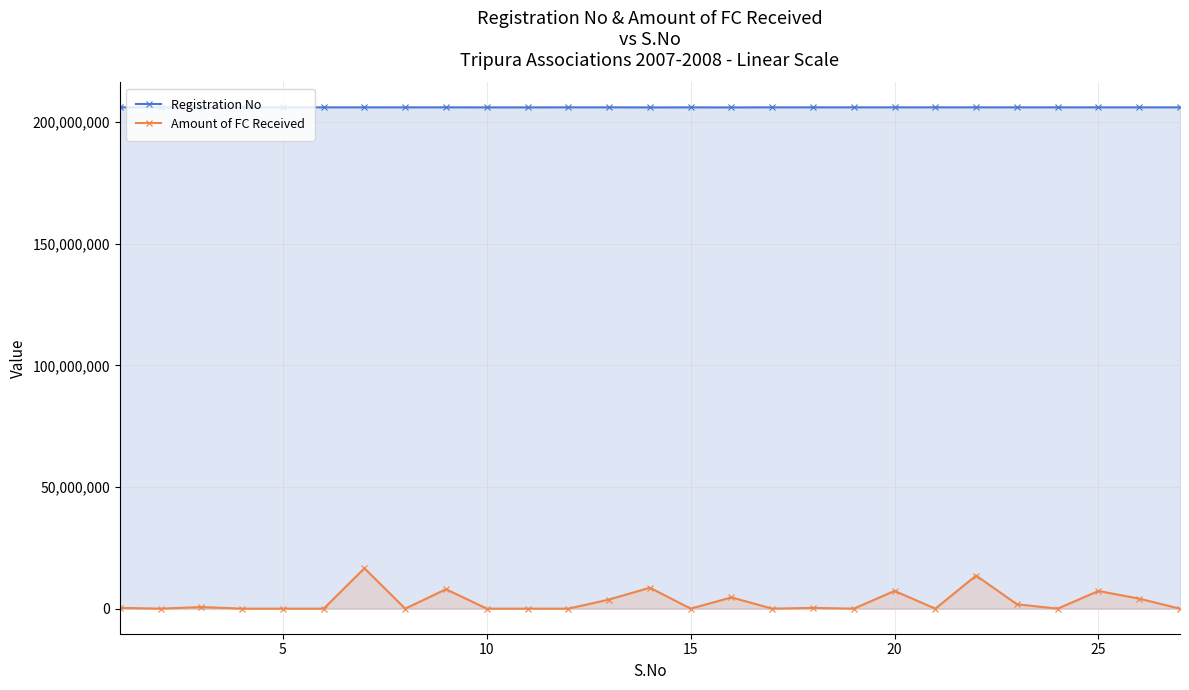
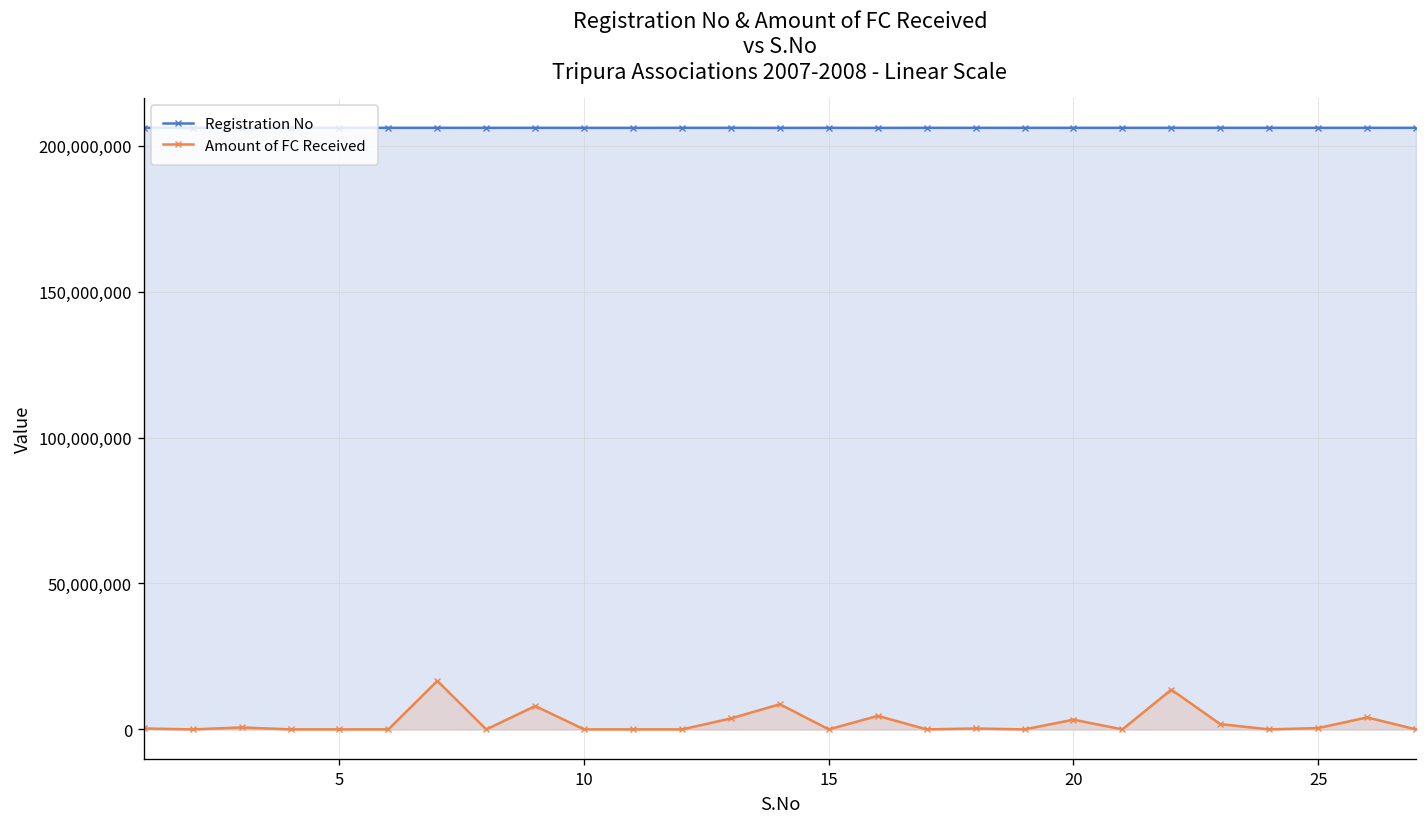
Amount of FC Received, 20: 7,000,000 -> 3,000,000
Amount of FC Received, 25: 7,000,000 -> 0
